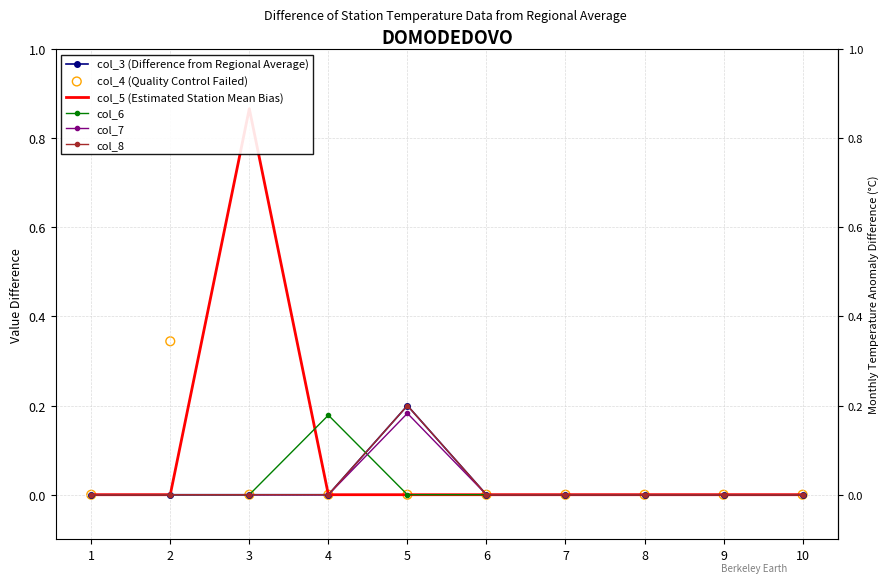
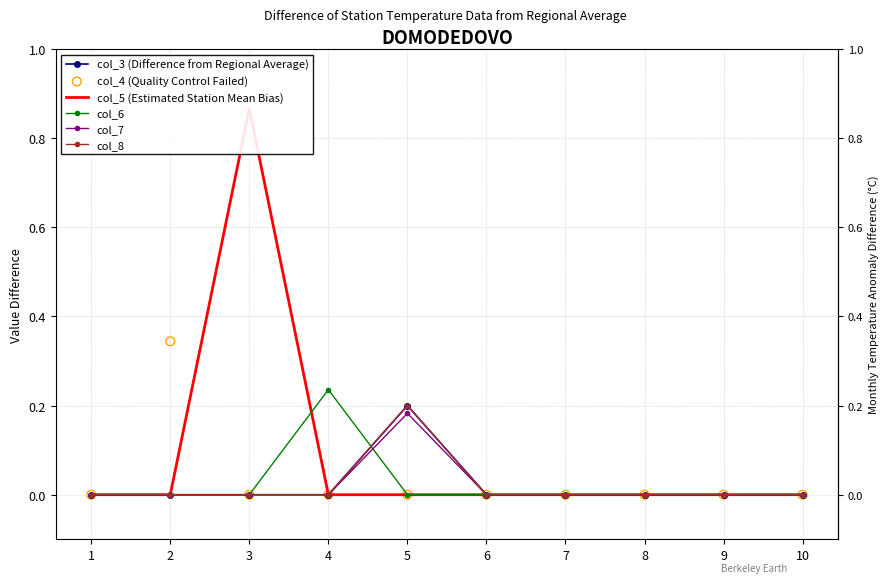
col_6, 4: 0.18 -> 0.24
